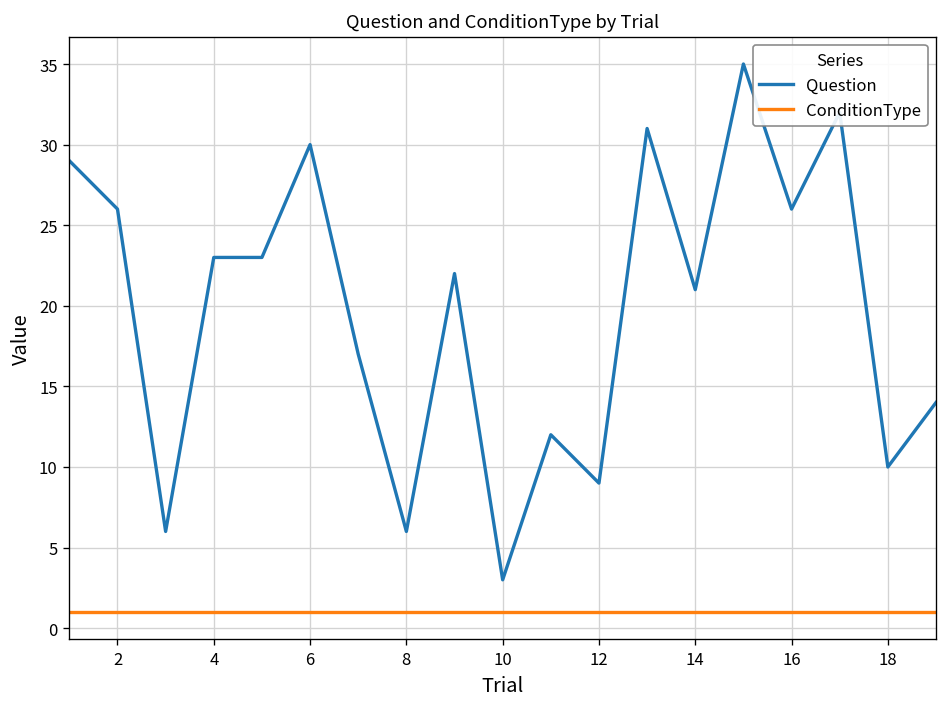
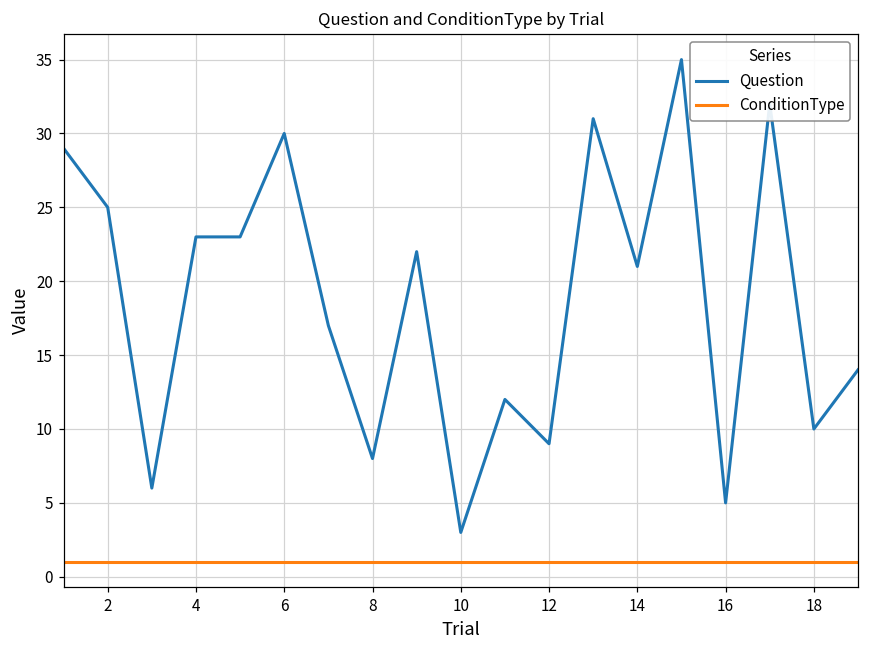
Question, 2: 26 -> 25
Question, 8: 6 -> 8
Question, 16: 26 -> 5
